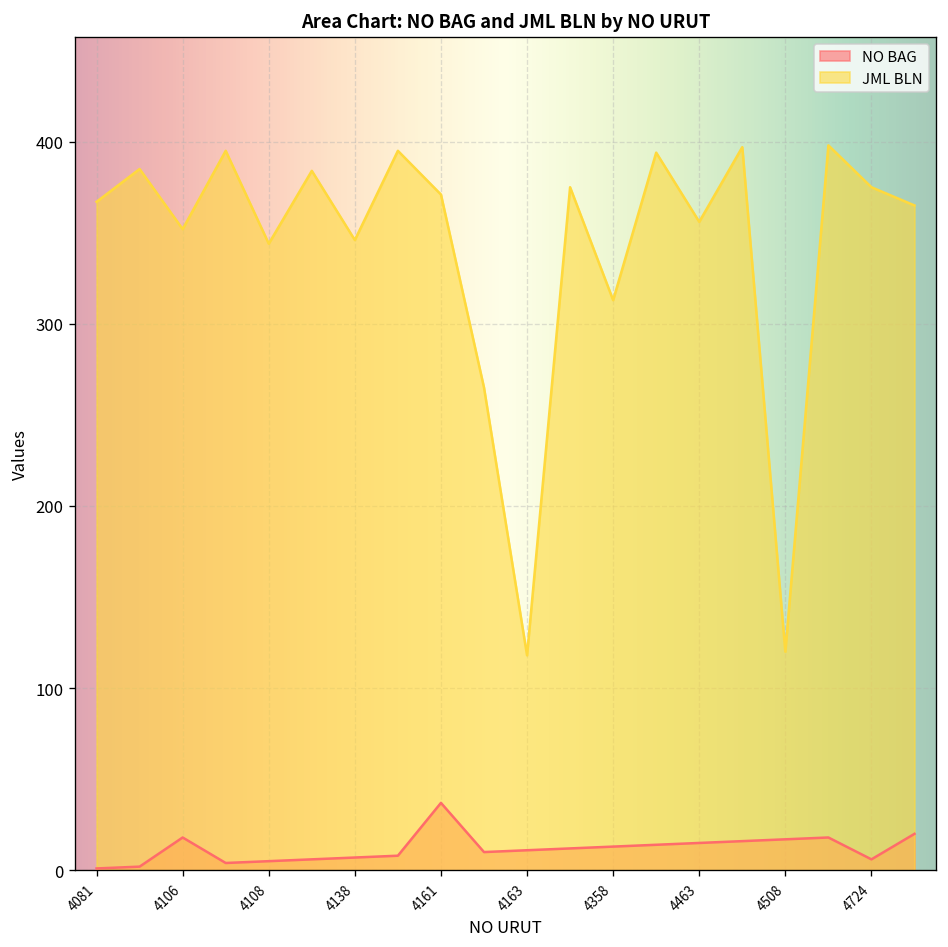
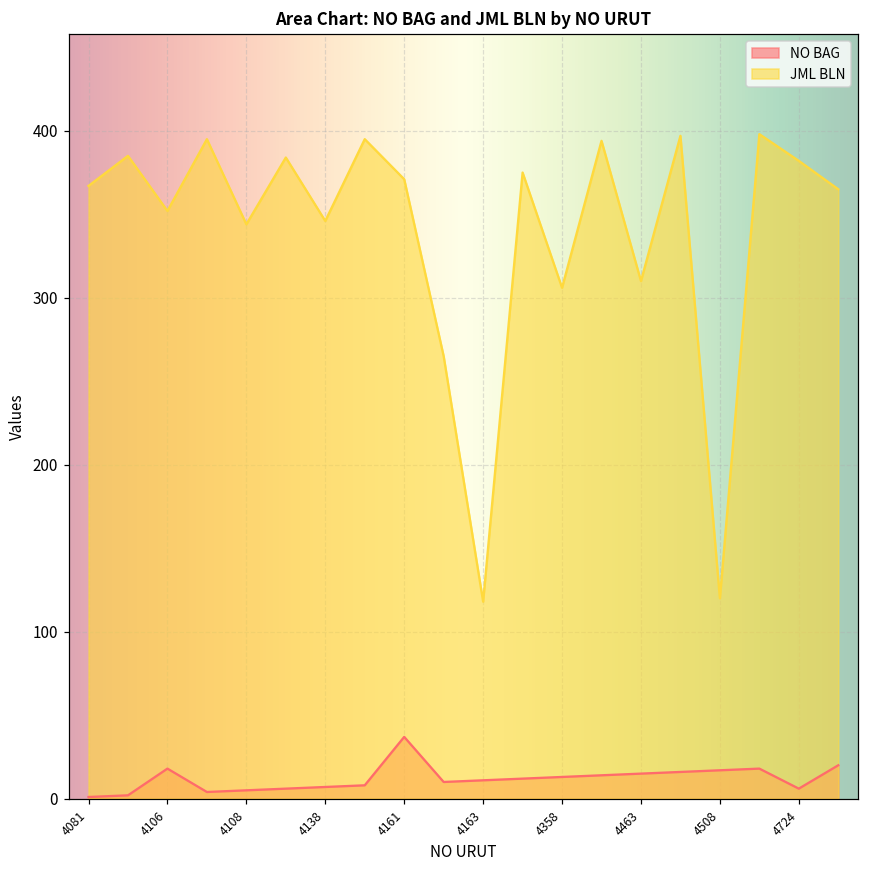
JML BLN, 4358: 313 -> 306
JML BLN, 4463: 356 -> 310
JML BLN, 4724: 375 -> 382
